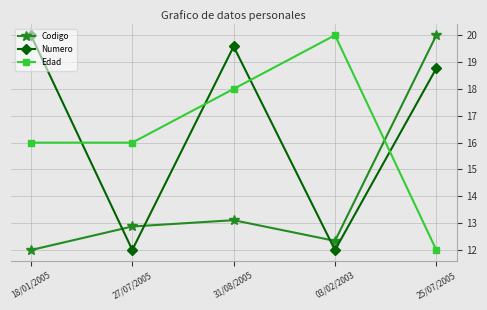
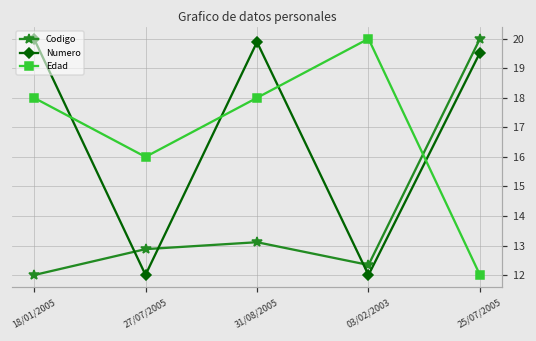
Edad, 18/01/2005: 16 -> 18
Numero, 31/08/2005: 19.6 -> 19.9
Numero, 25/07/2005: 18.8 -> 19.5
